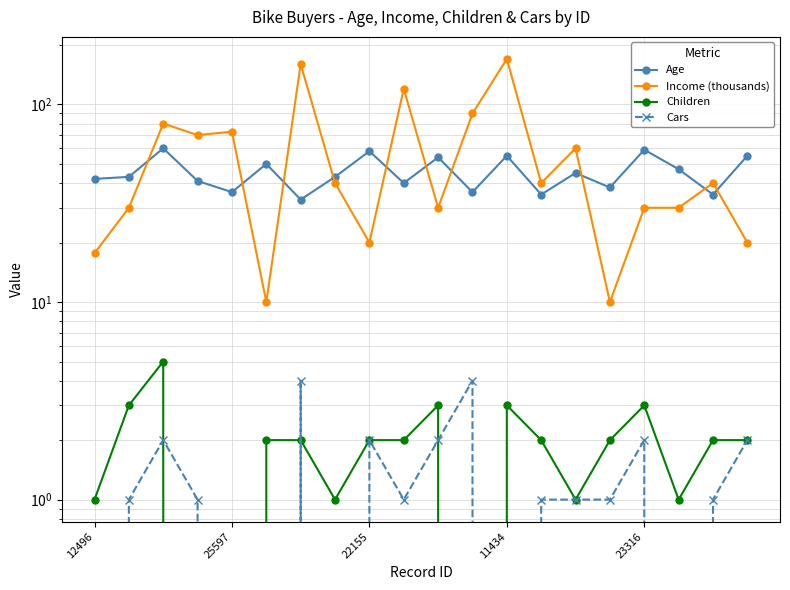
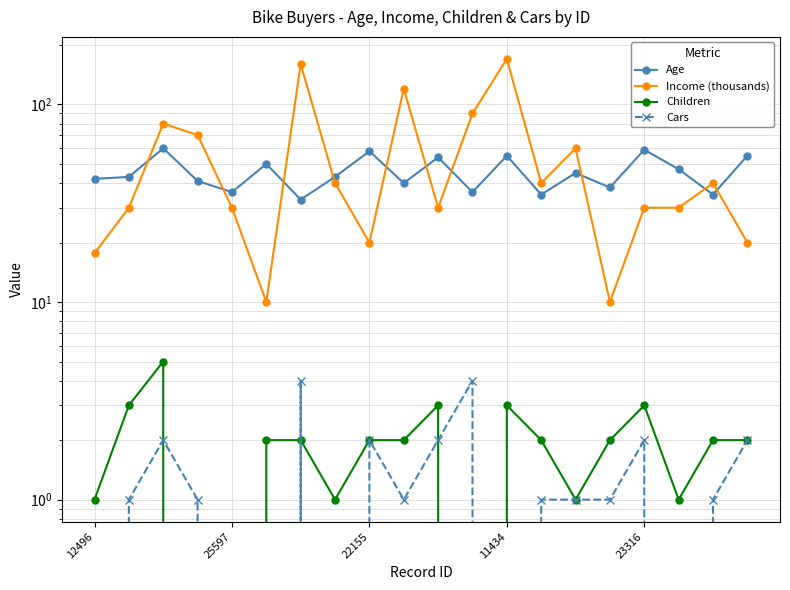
Income (thousands), 25597: 73 -> 30
